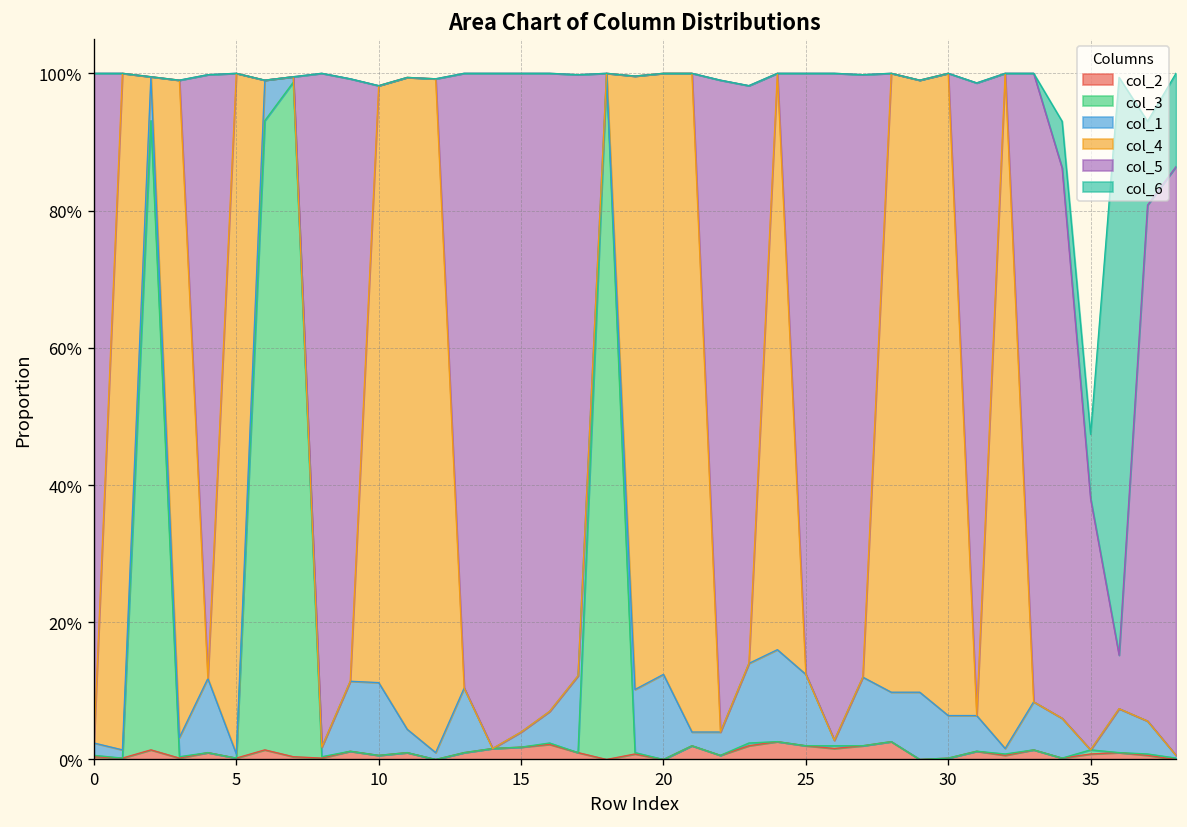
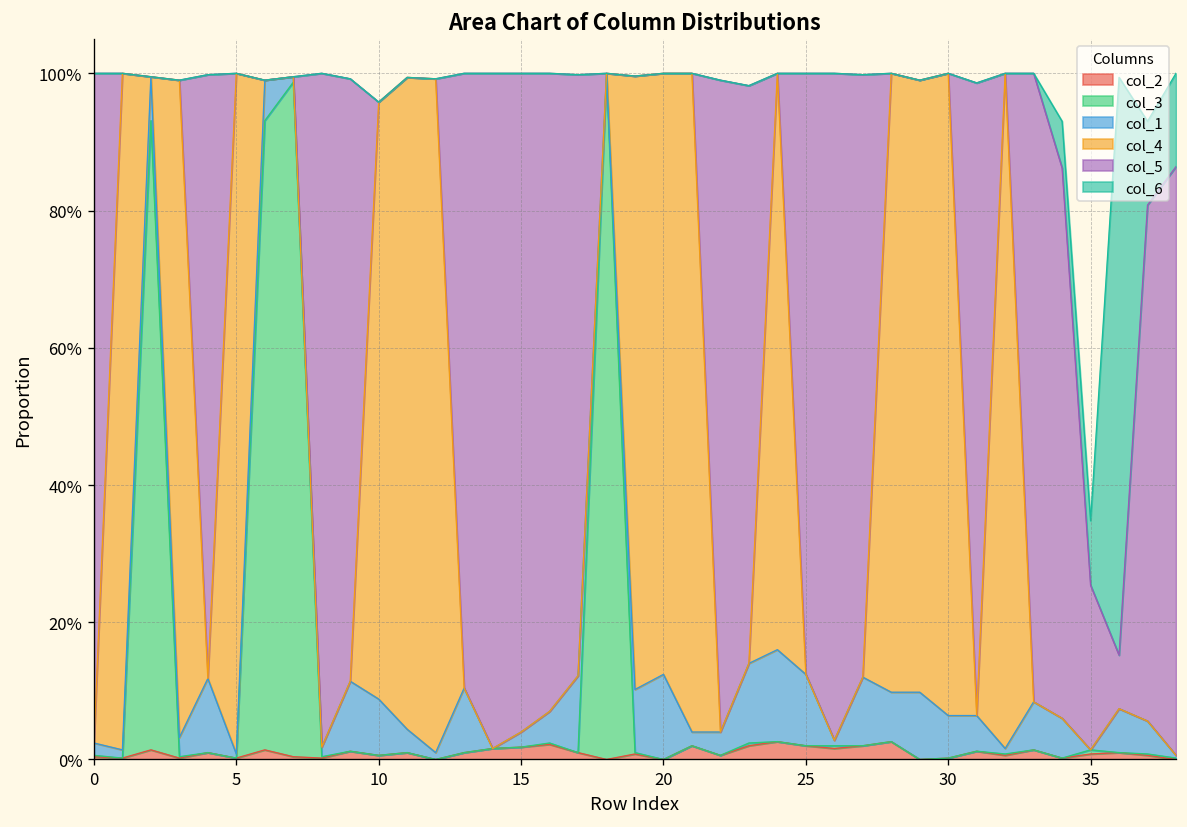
col_1, 10: 11% -> 8%
col_5, 35: 37% -> 24%
